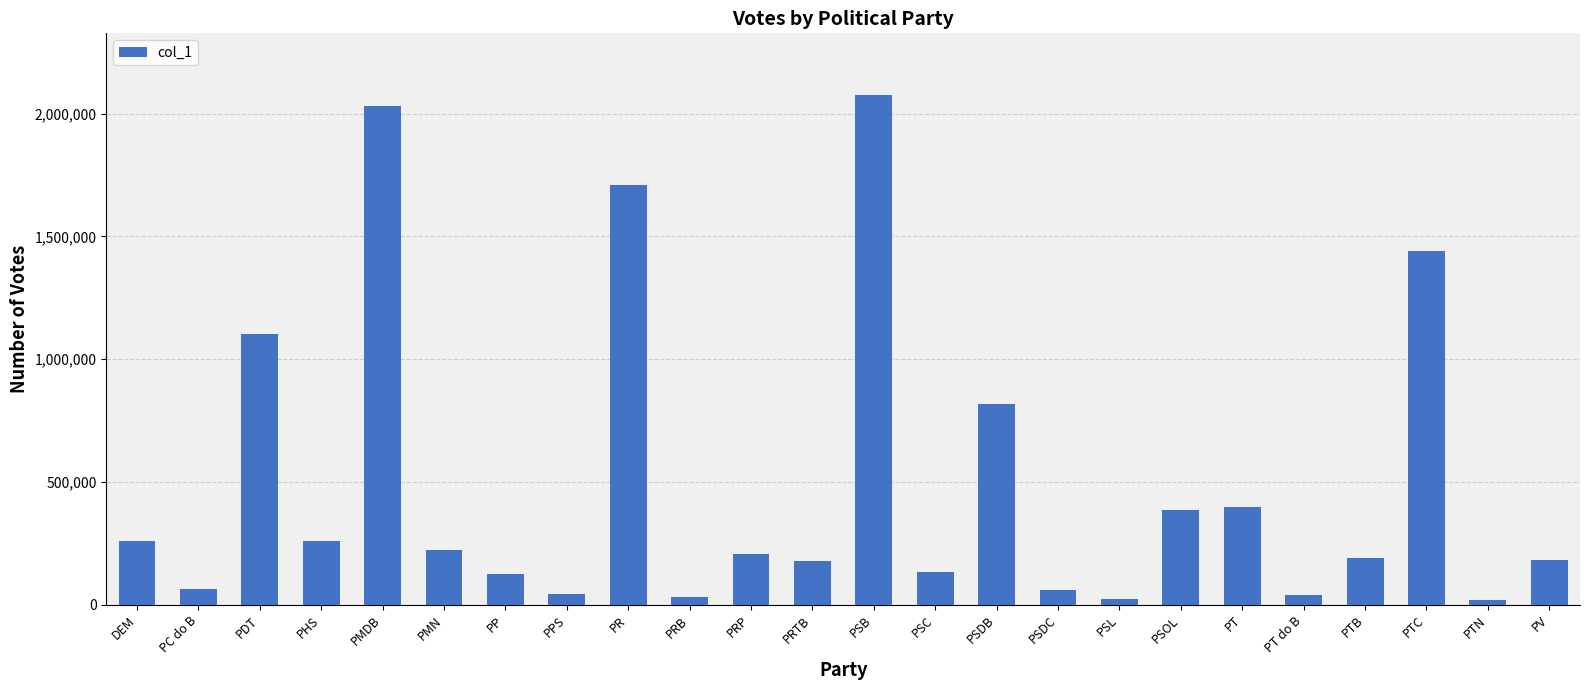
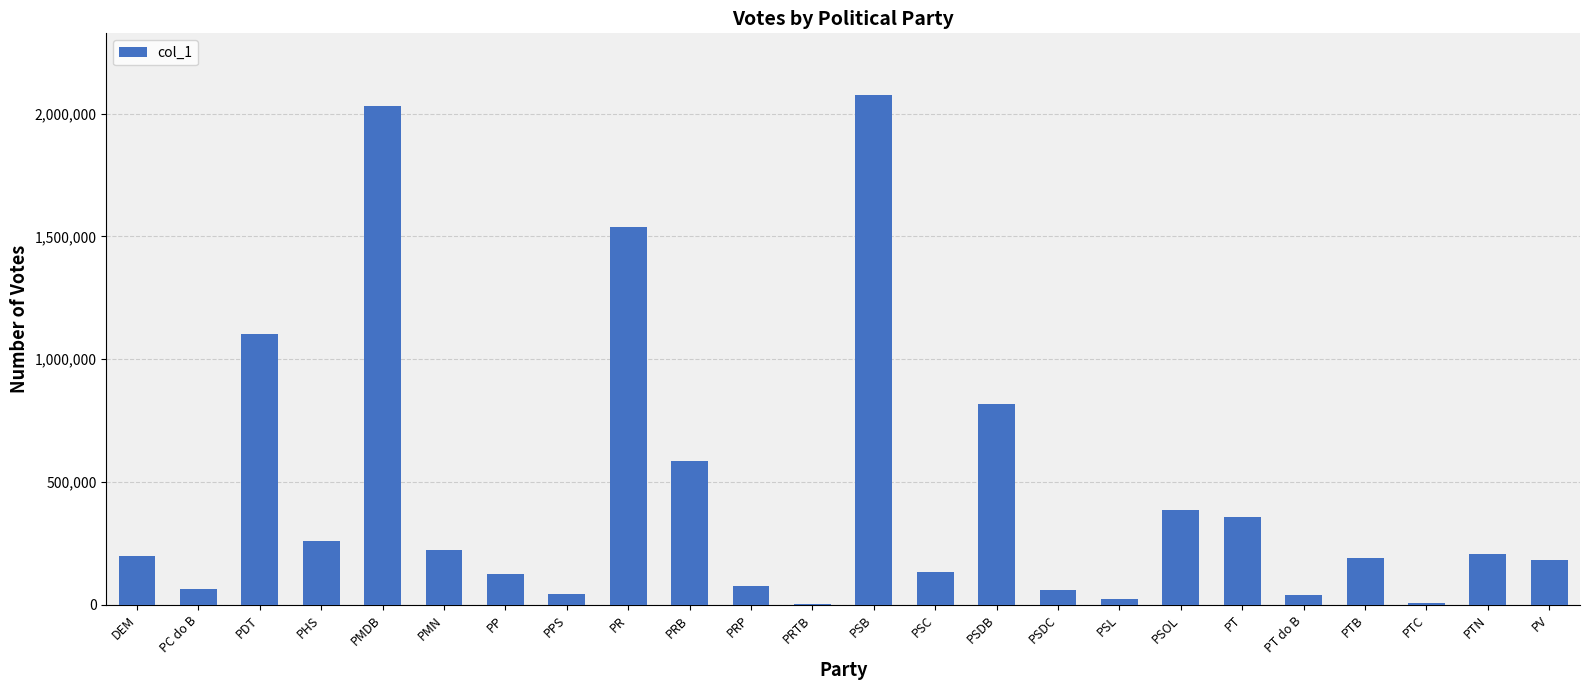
DEM: 260,000 -> 200,000
PR: 1,710,000 -> 1,540,000
PRB: 30,000 -> 590,000
PRP: 210,000 -> 70,000
PRTB: 180,000 -> 0
PT: 400,000 -> 360,000
PTC: 1,440,000 -> 10,000
PTN: 20,000 -> 210,000
